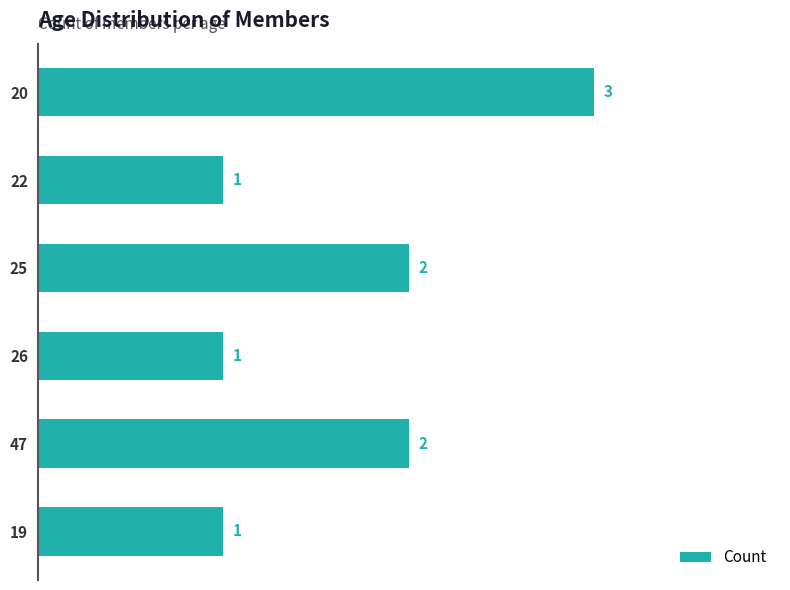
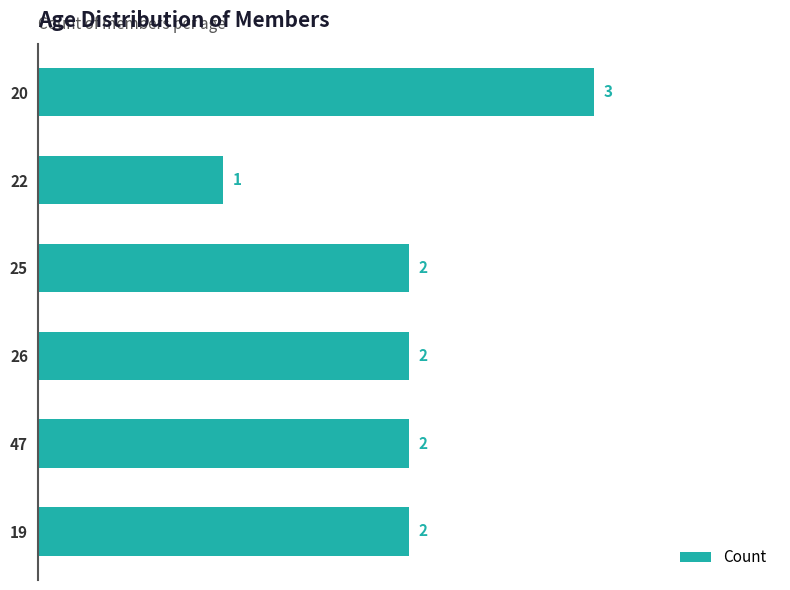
26: 1 -> 2
19: 1 -> 2
